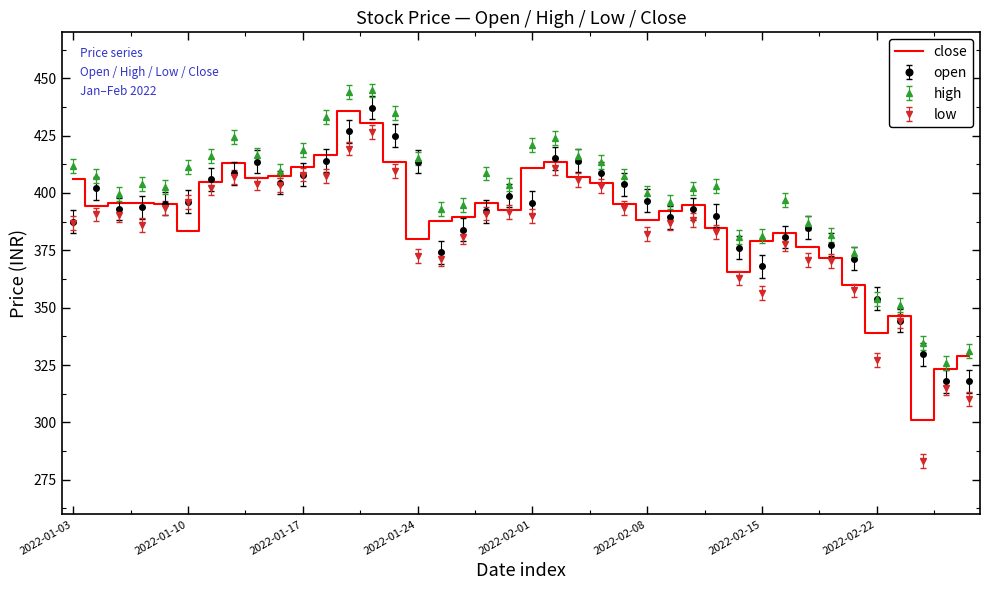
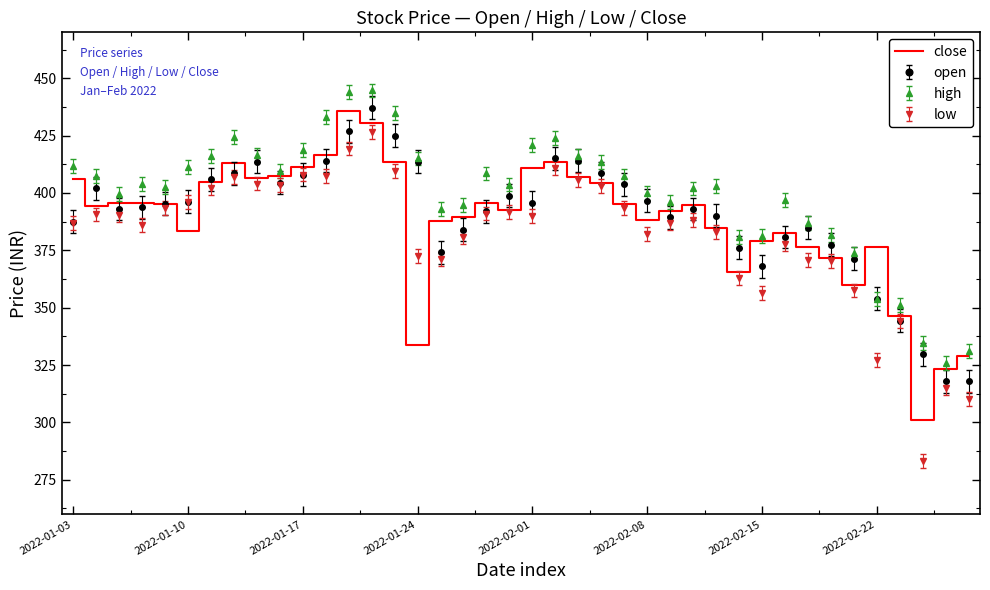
close, 2022-01-24: 380 -> 334
close, 2022-02-22: 339 -> 376
